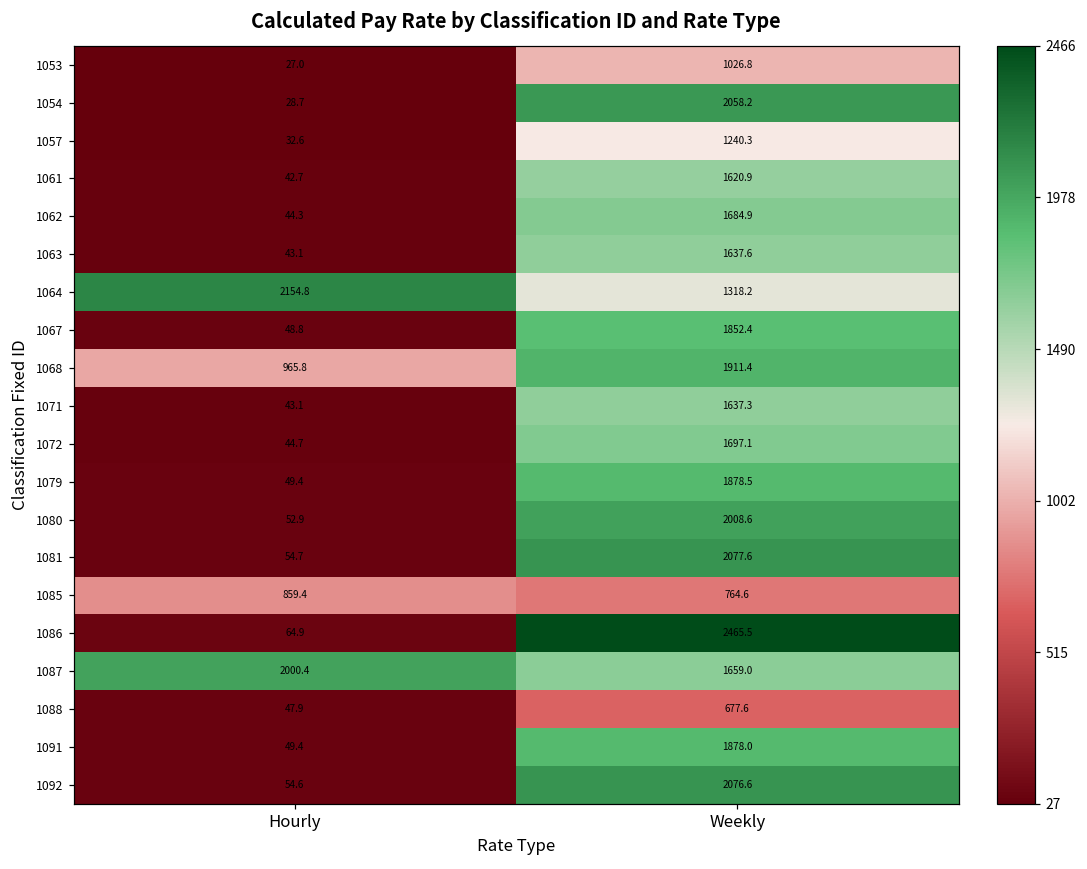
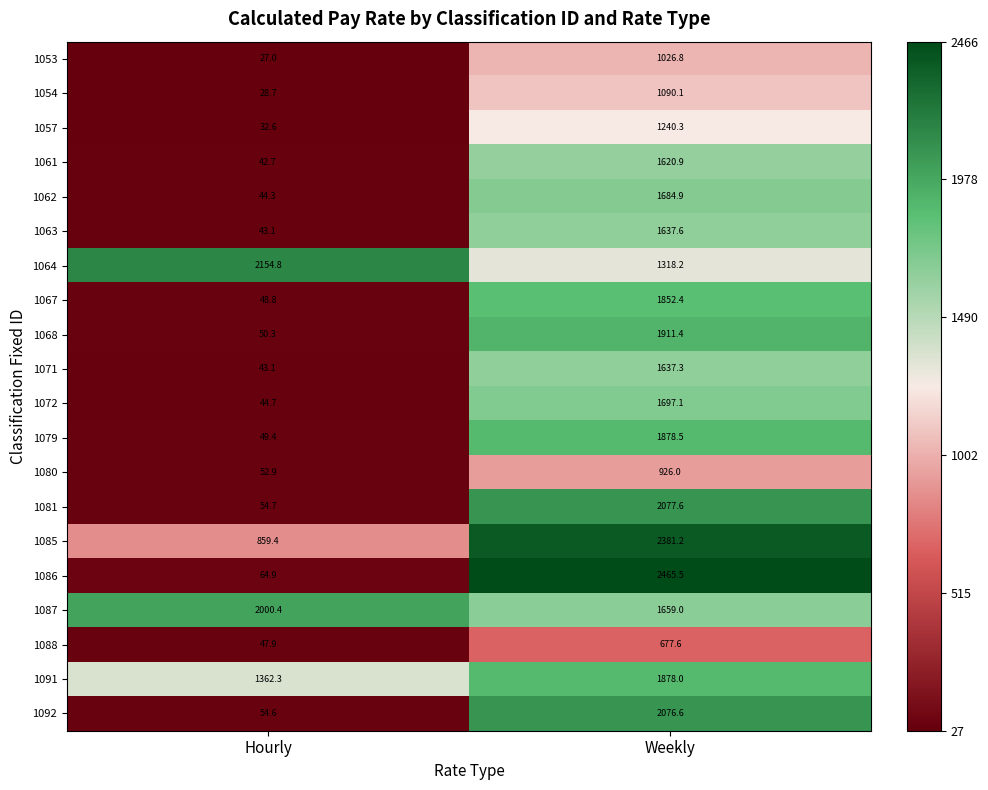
1054, Weekly: 2058.2 -> 1090.1
1068, Hourly: 965.8 -> 50.3
1080, Weekly: 2008.6 -> 926.0
1085, Weekly: 764.6 -> 2381.2
1091, Hourly: 49.4 -> 1362.3
